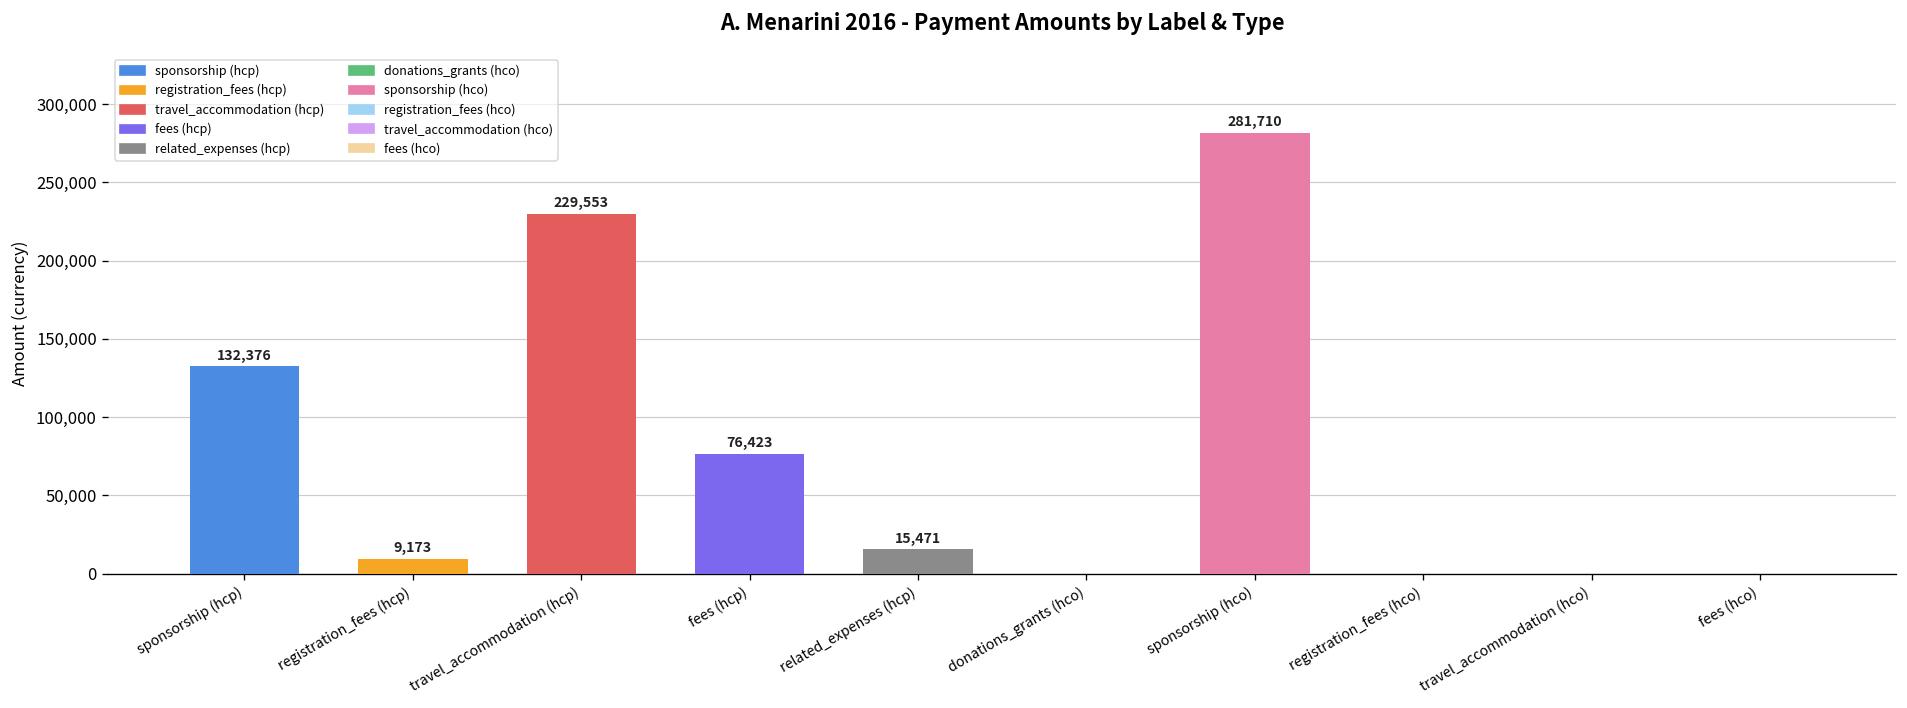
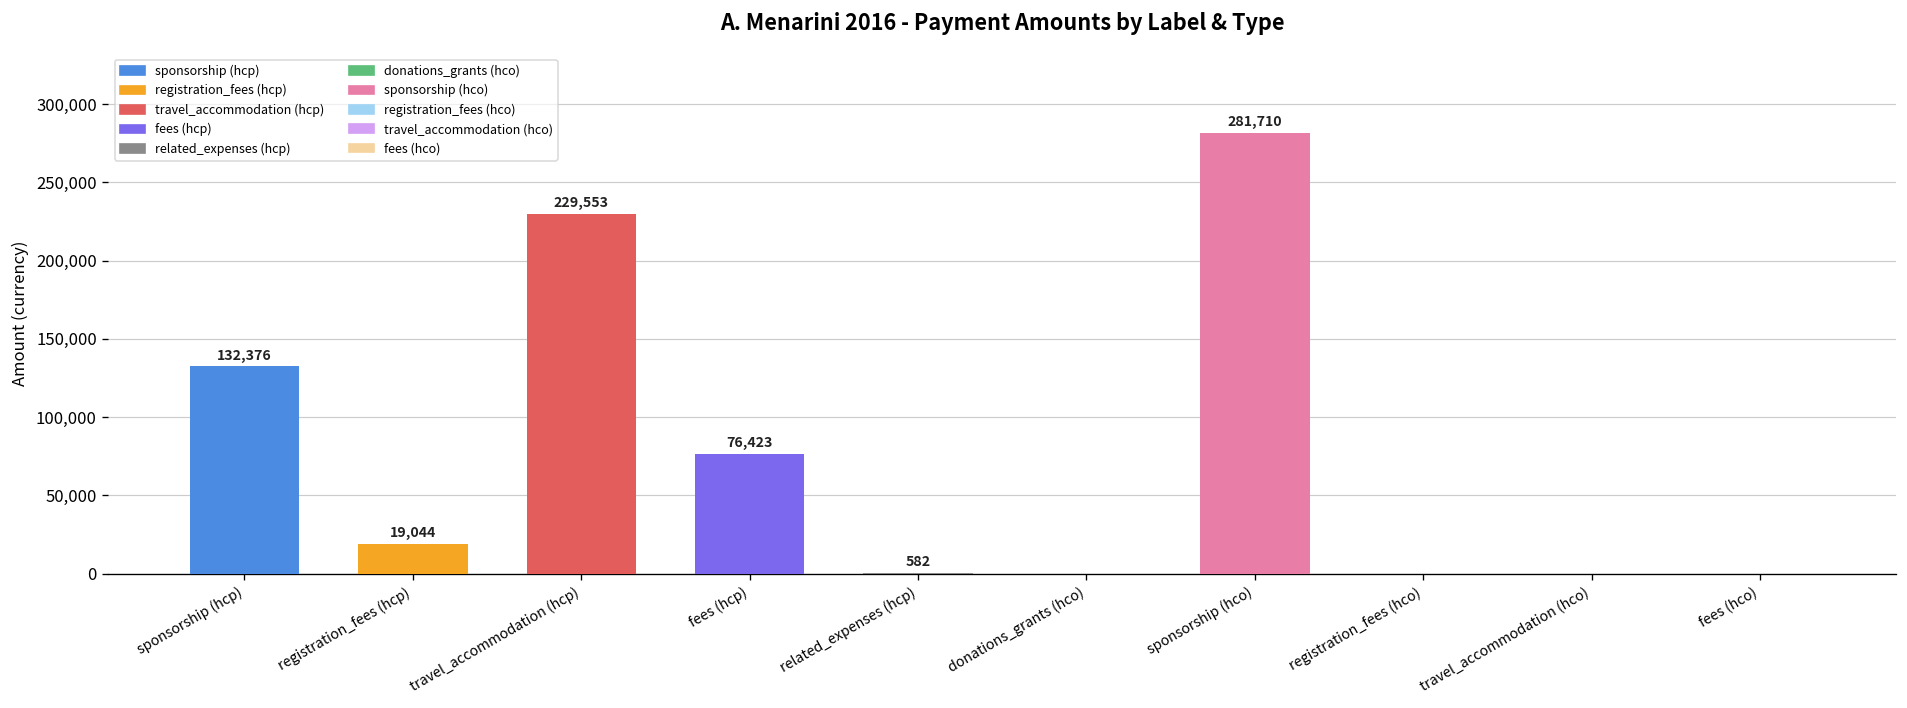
registration_fees (hcp): 9,173 -> 19,044
related_expenses (hcp): 15,471 -> 582
